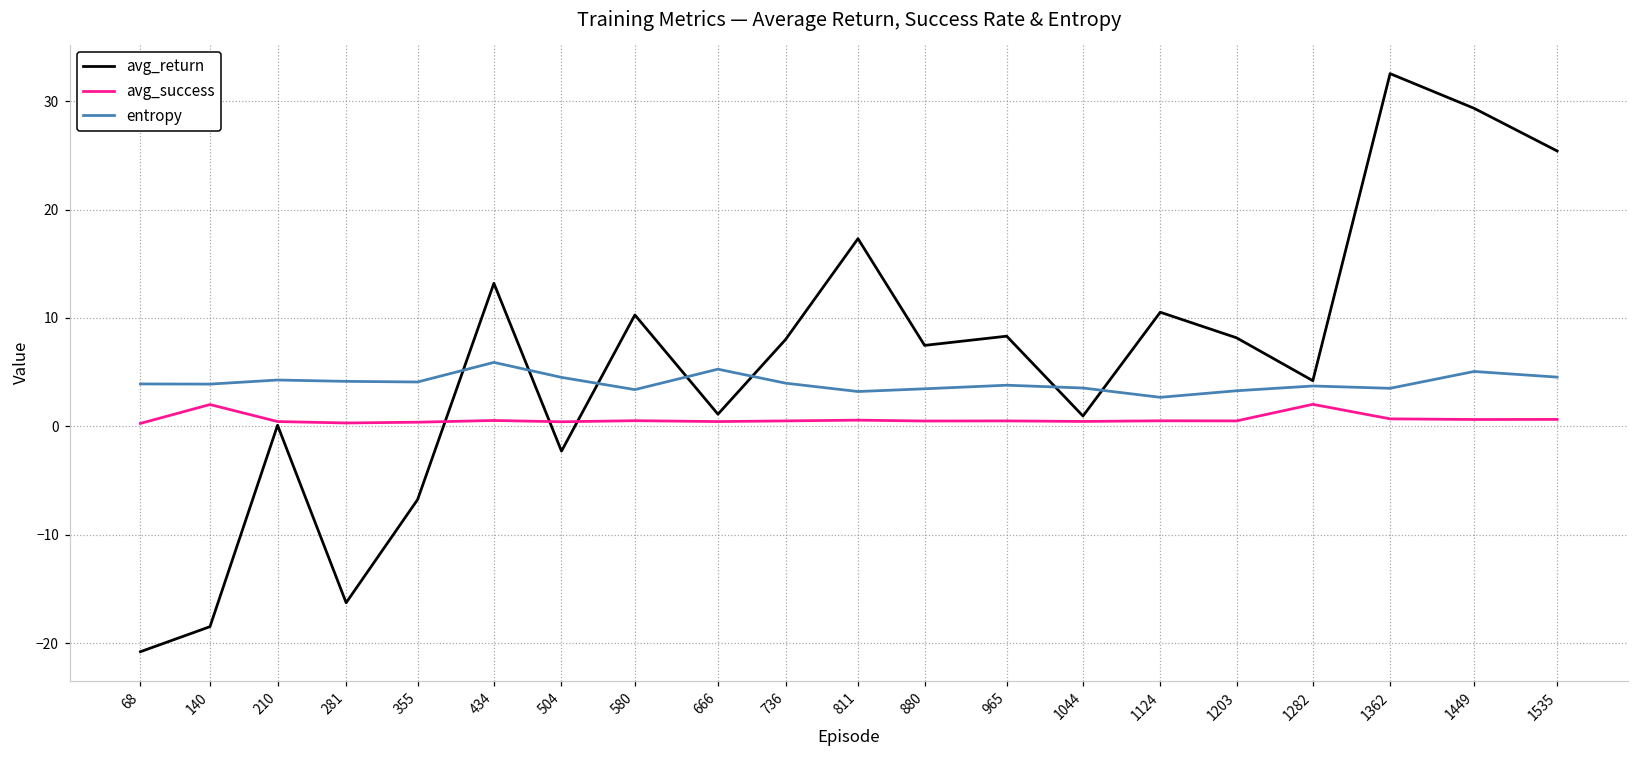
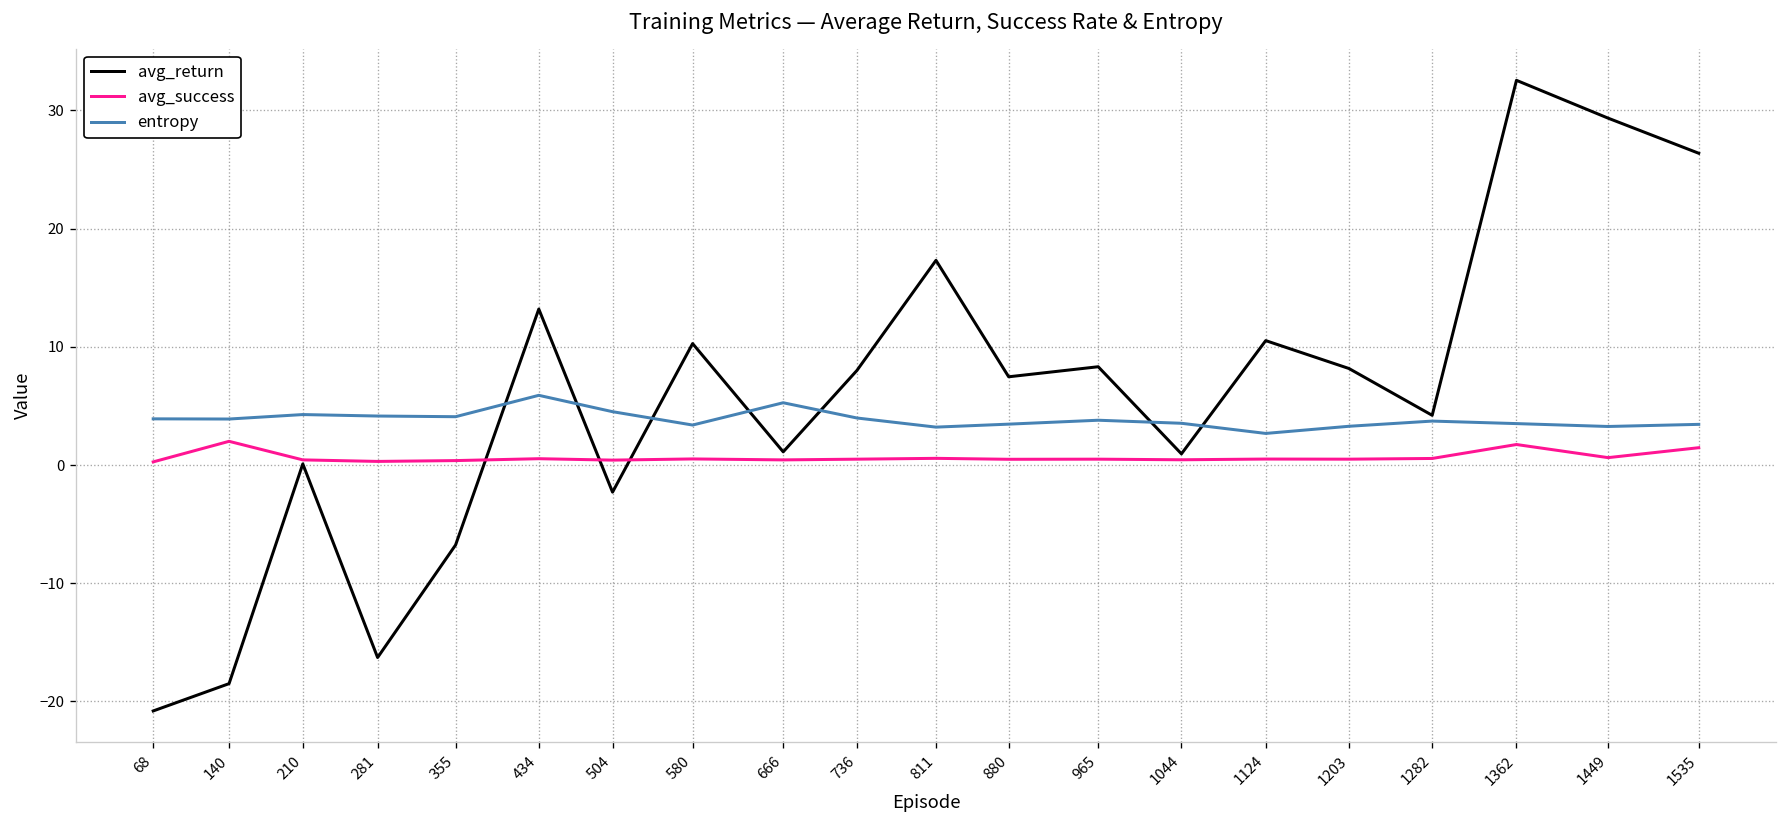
avg_success, 1282: 2 -> 1
avg_success, 1362: 1 -> 2
entropy, 1449: 5 -> 3
avg_return, 1535: 25 -> 26
avg_success, 1535: 0.6 -> 1.5
entropy, 1535: 5 -> 3
